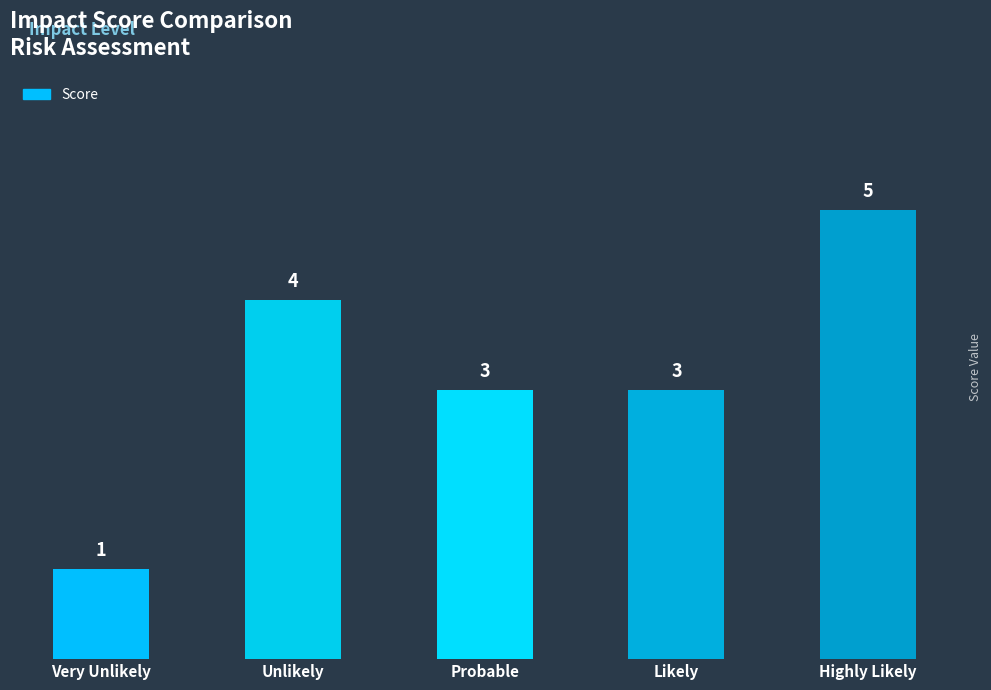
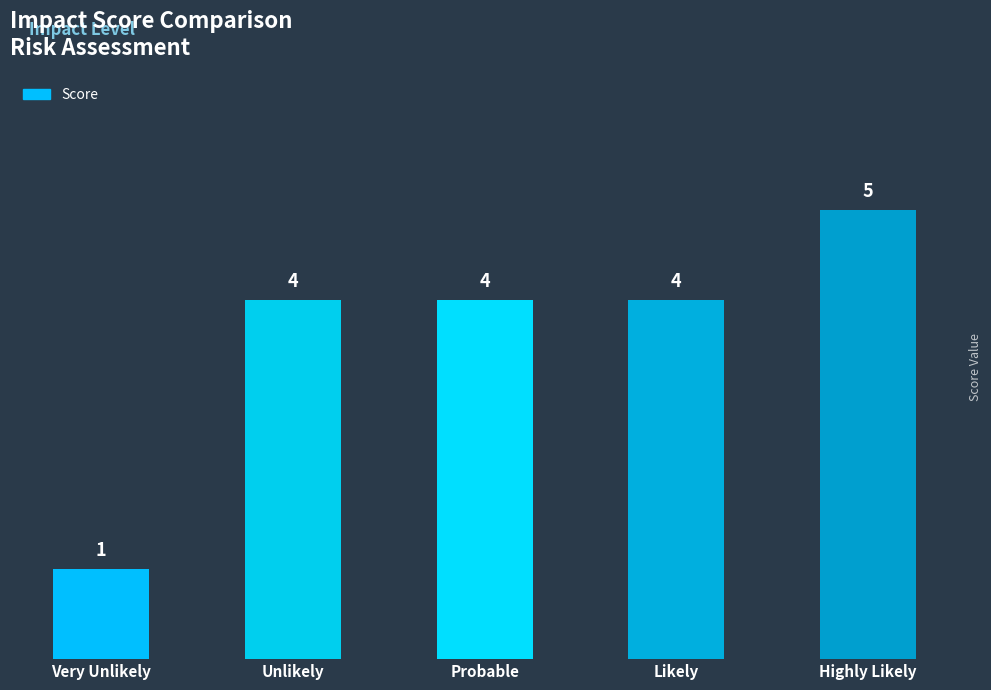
Probable: 3 -> 4
Likely: 3 -> 4
